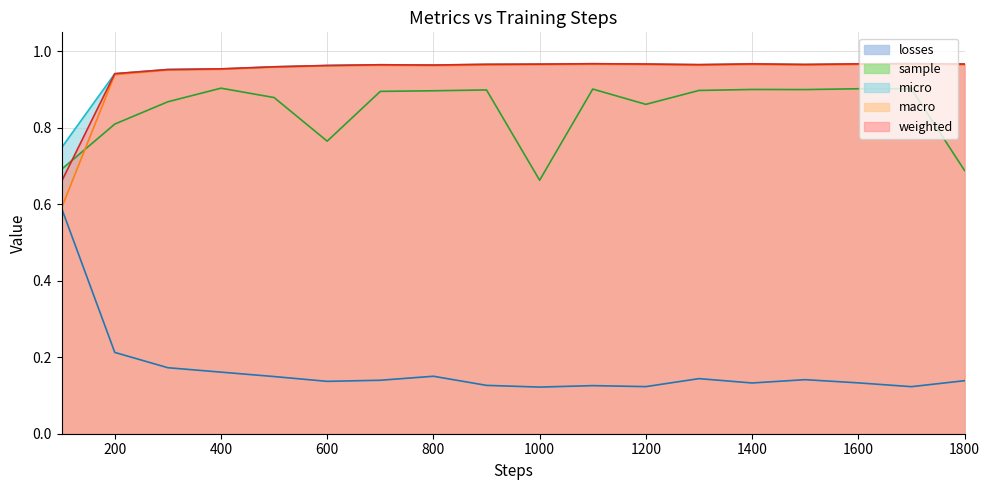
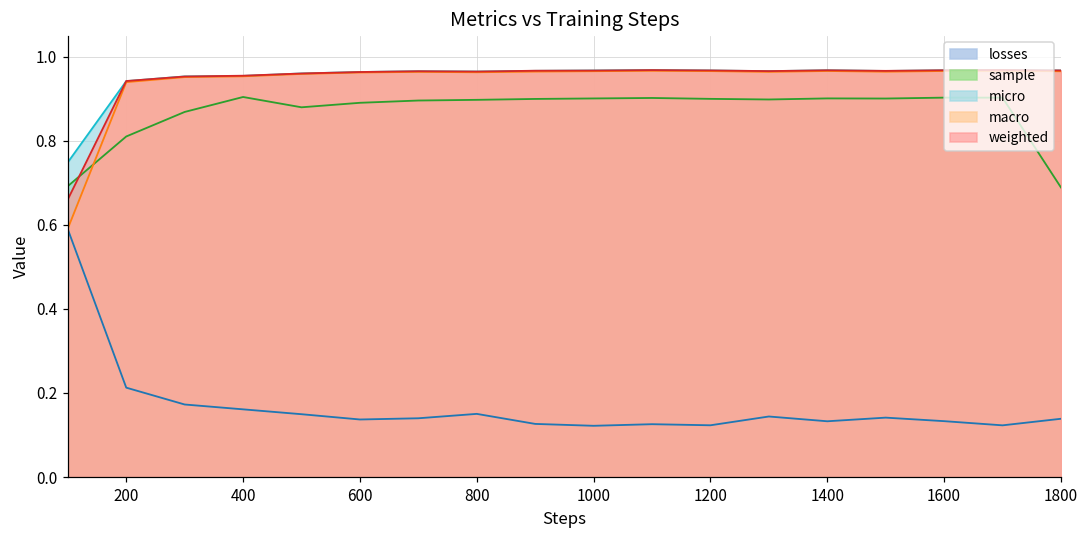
sample, 600: 0.77 -> 0.89
sample, 1000: 0.66 -> 0.90
sample, 1200: 0.86 -> 0.90
